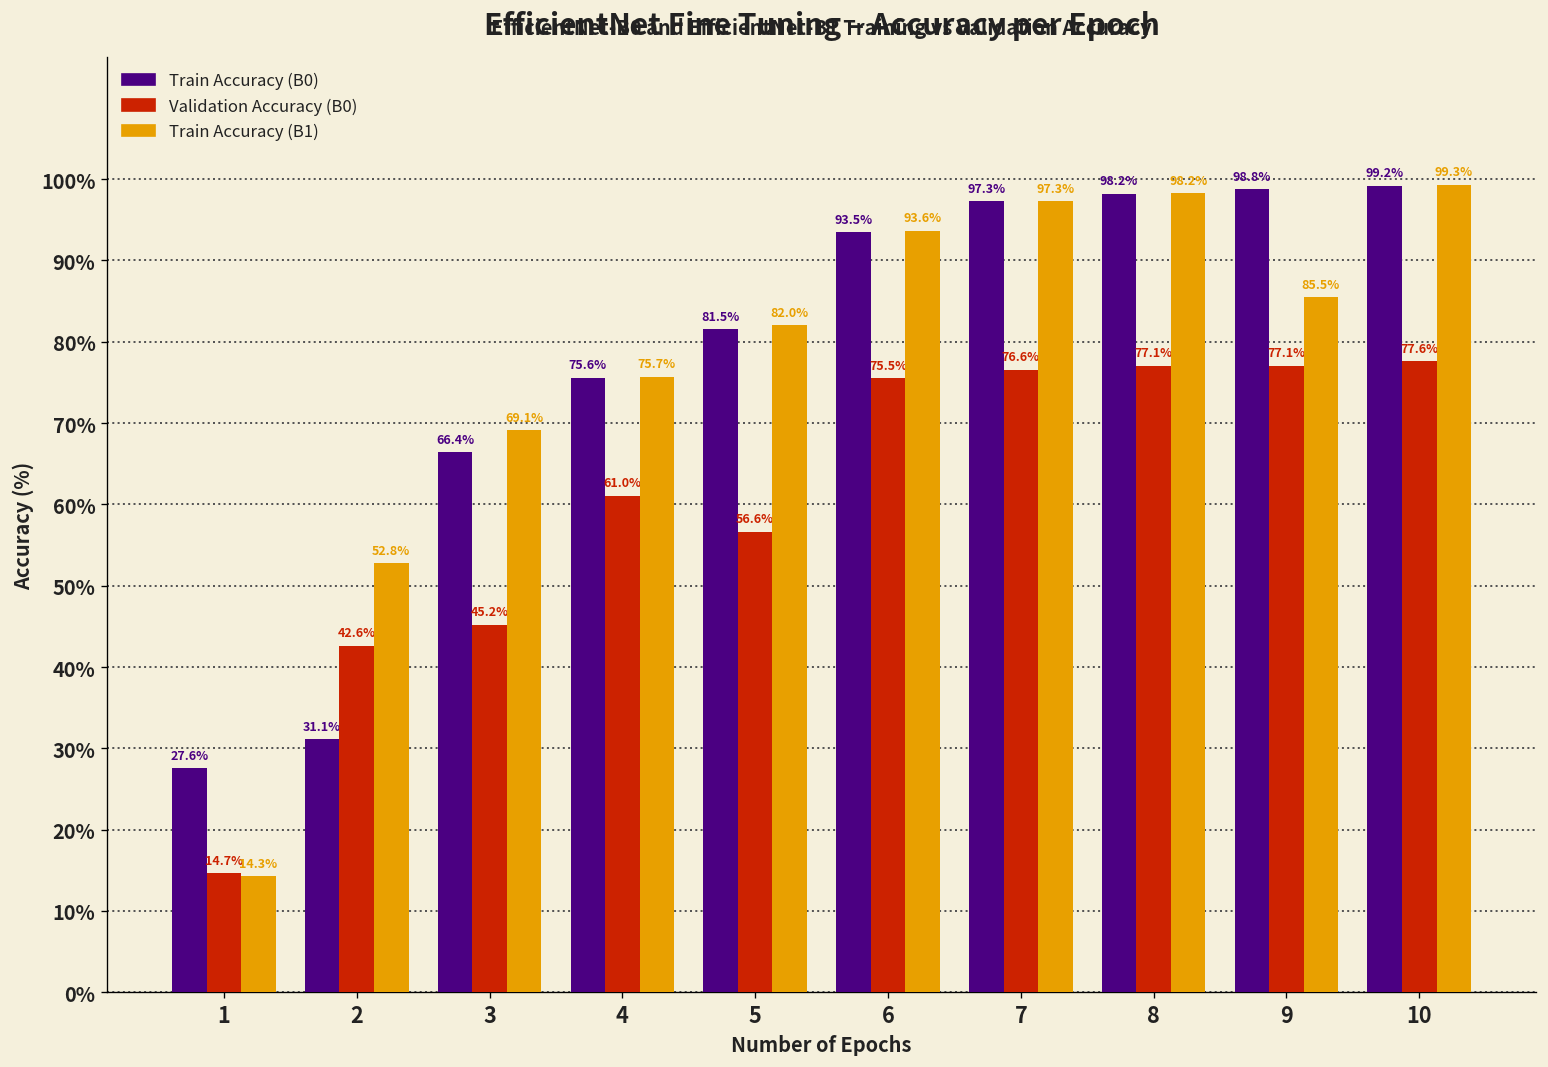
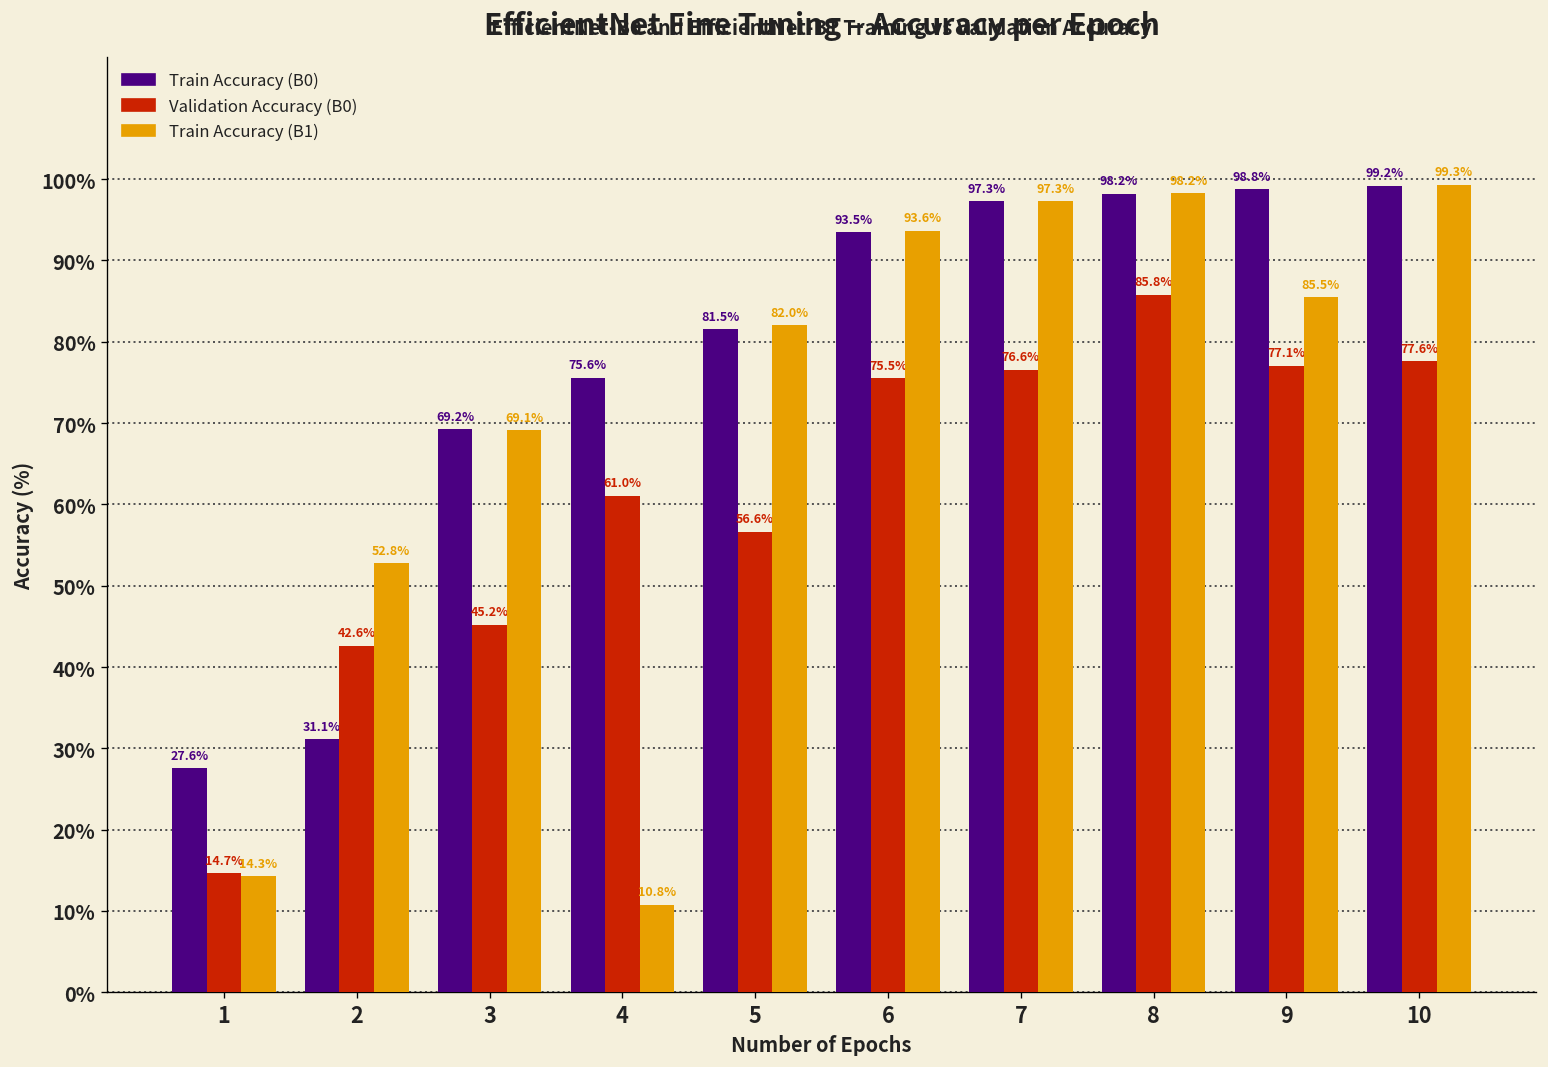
Train Accuracy (B0), 3: 66.4% -> 69.2%
Train Accuracy (B1), 4: 75.7% -> 10.8%
Validation Accuracy (B0), 8: 77.1% -> 85.8%
